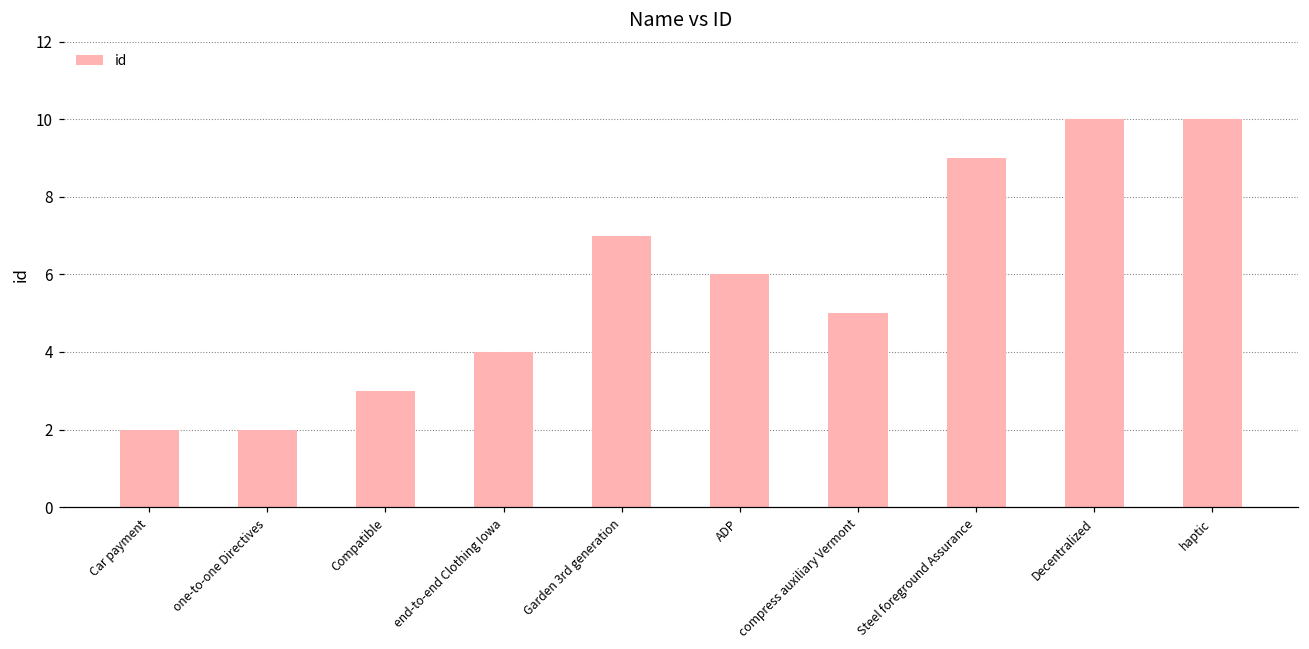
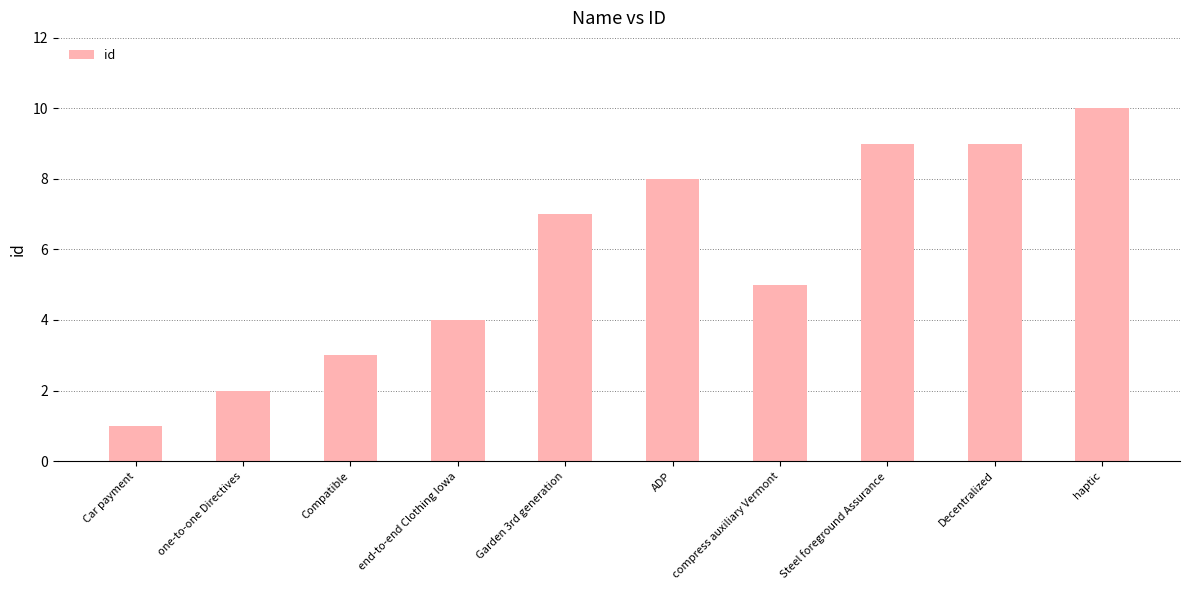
Car payment: 2 -> 1
ADP: 6 -> 8
Decentralized: 10 -> 9
